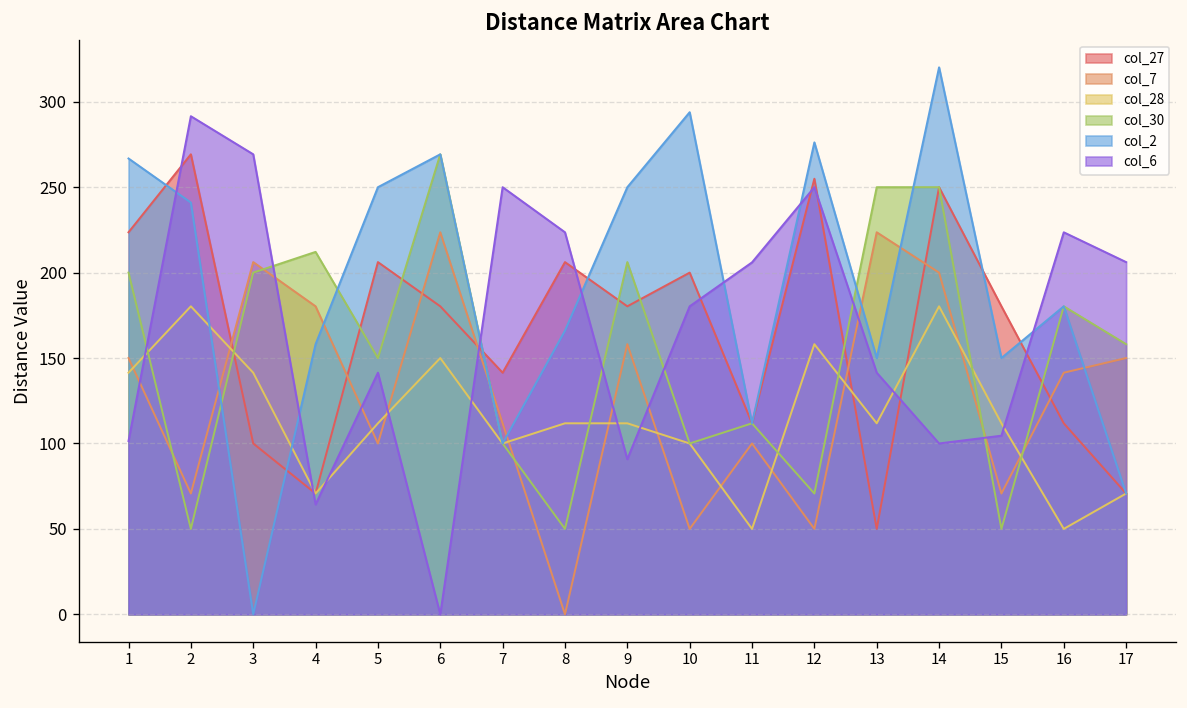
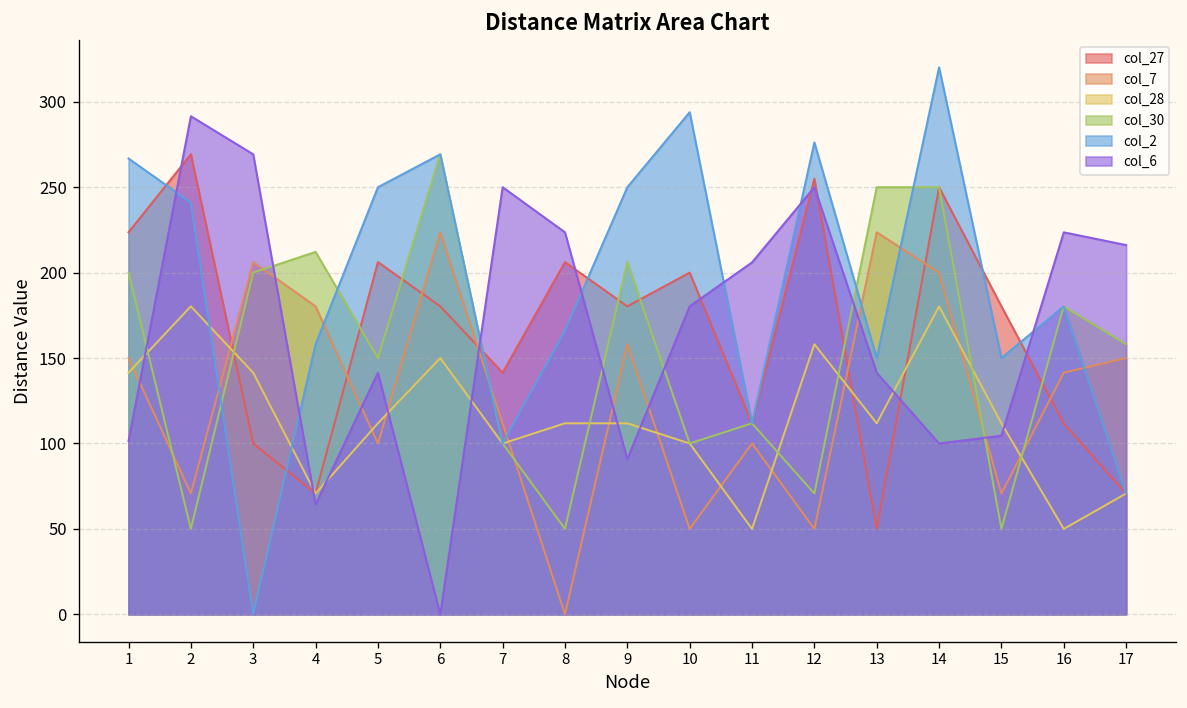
col_6, 17: 206 -> 216
